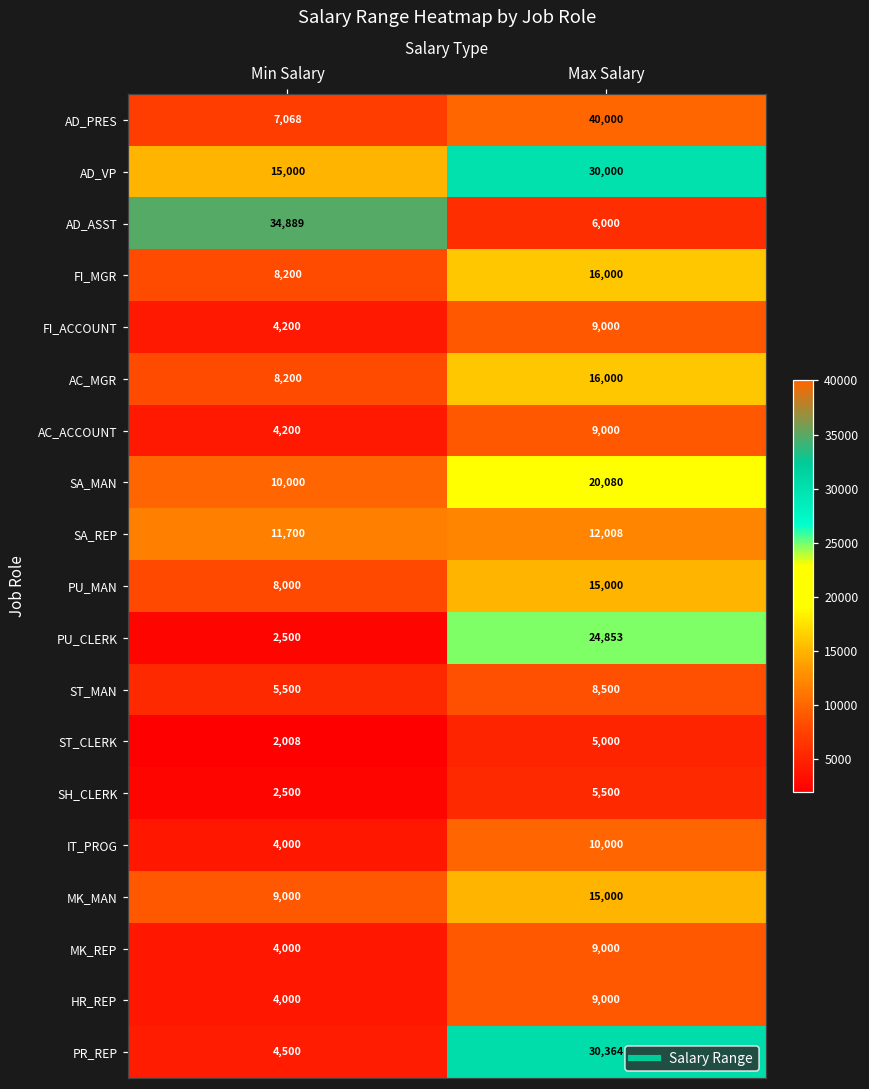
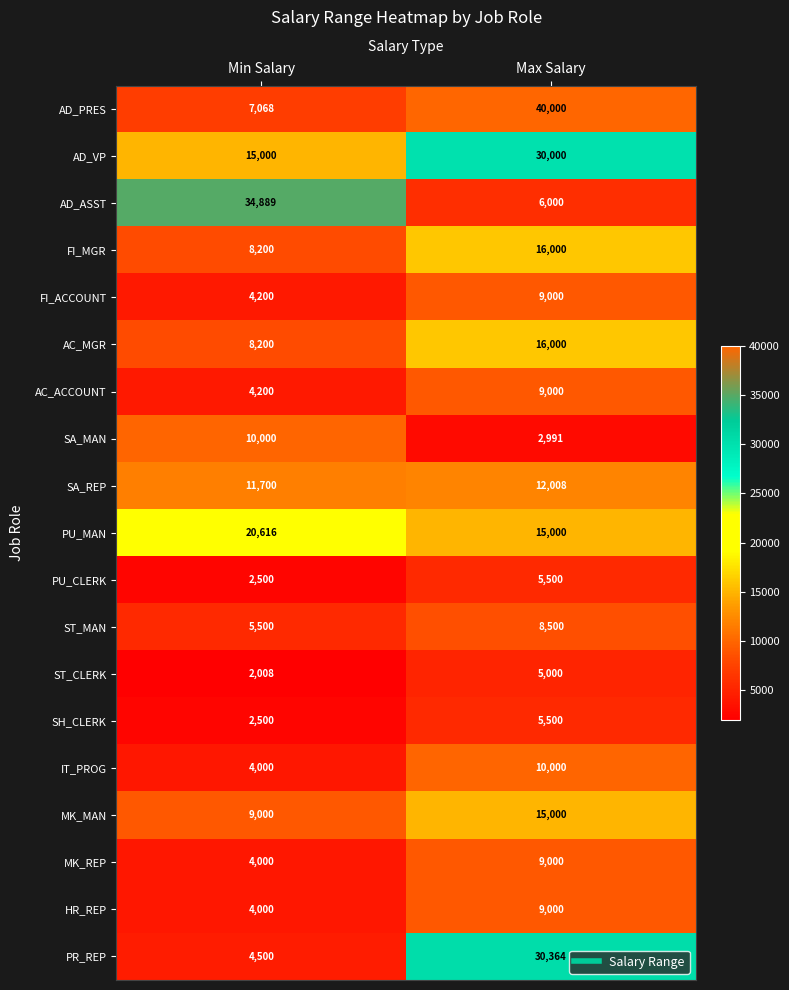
SA_MAN, Max Salary: 20,080 -> 2,991
PU_MAN, Min Salary: 8,000 -> 20,616
PU_CLERK, Max Salary: 24,853 -> 5,500
